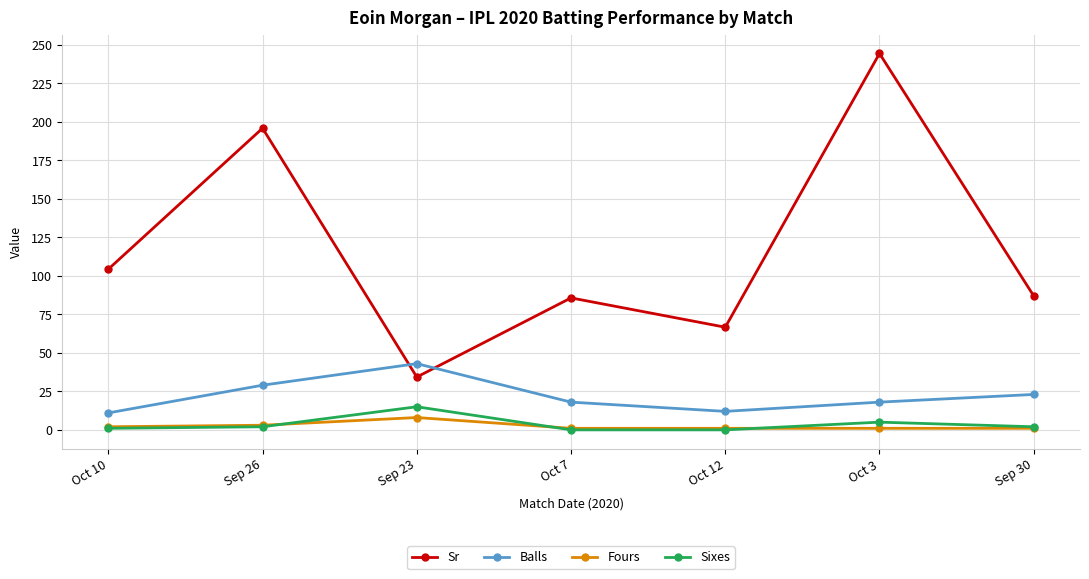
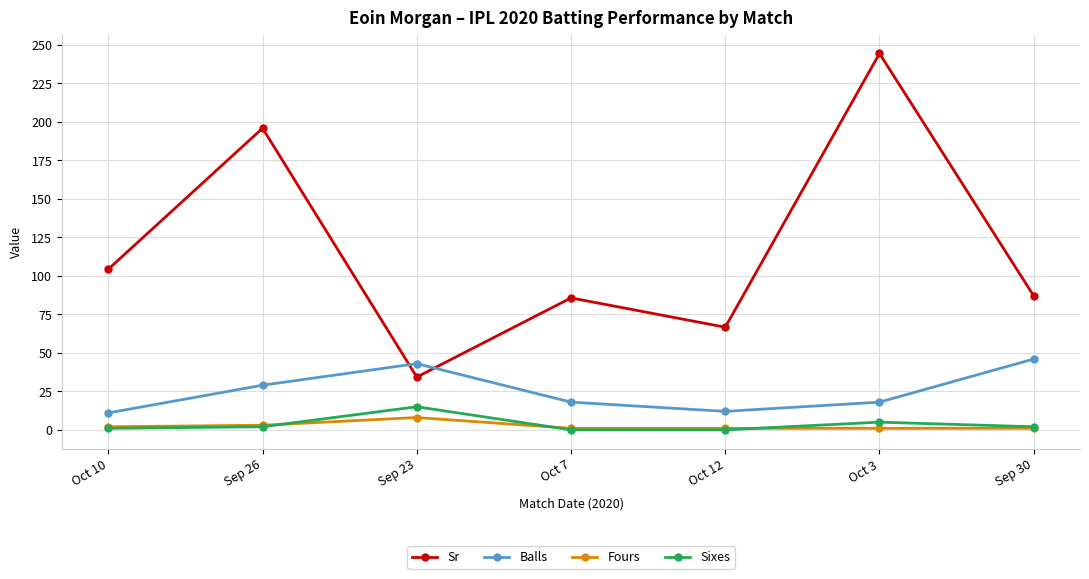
Balls, Sep 30: 23 -> 46
